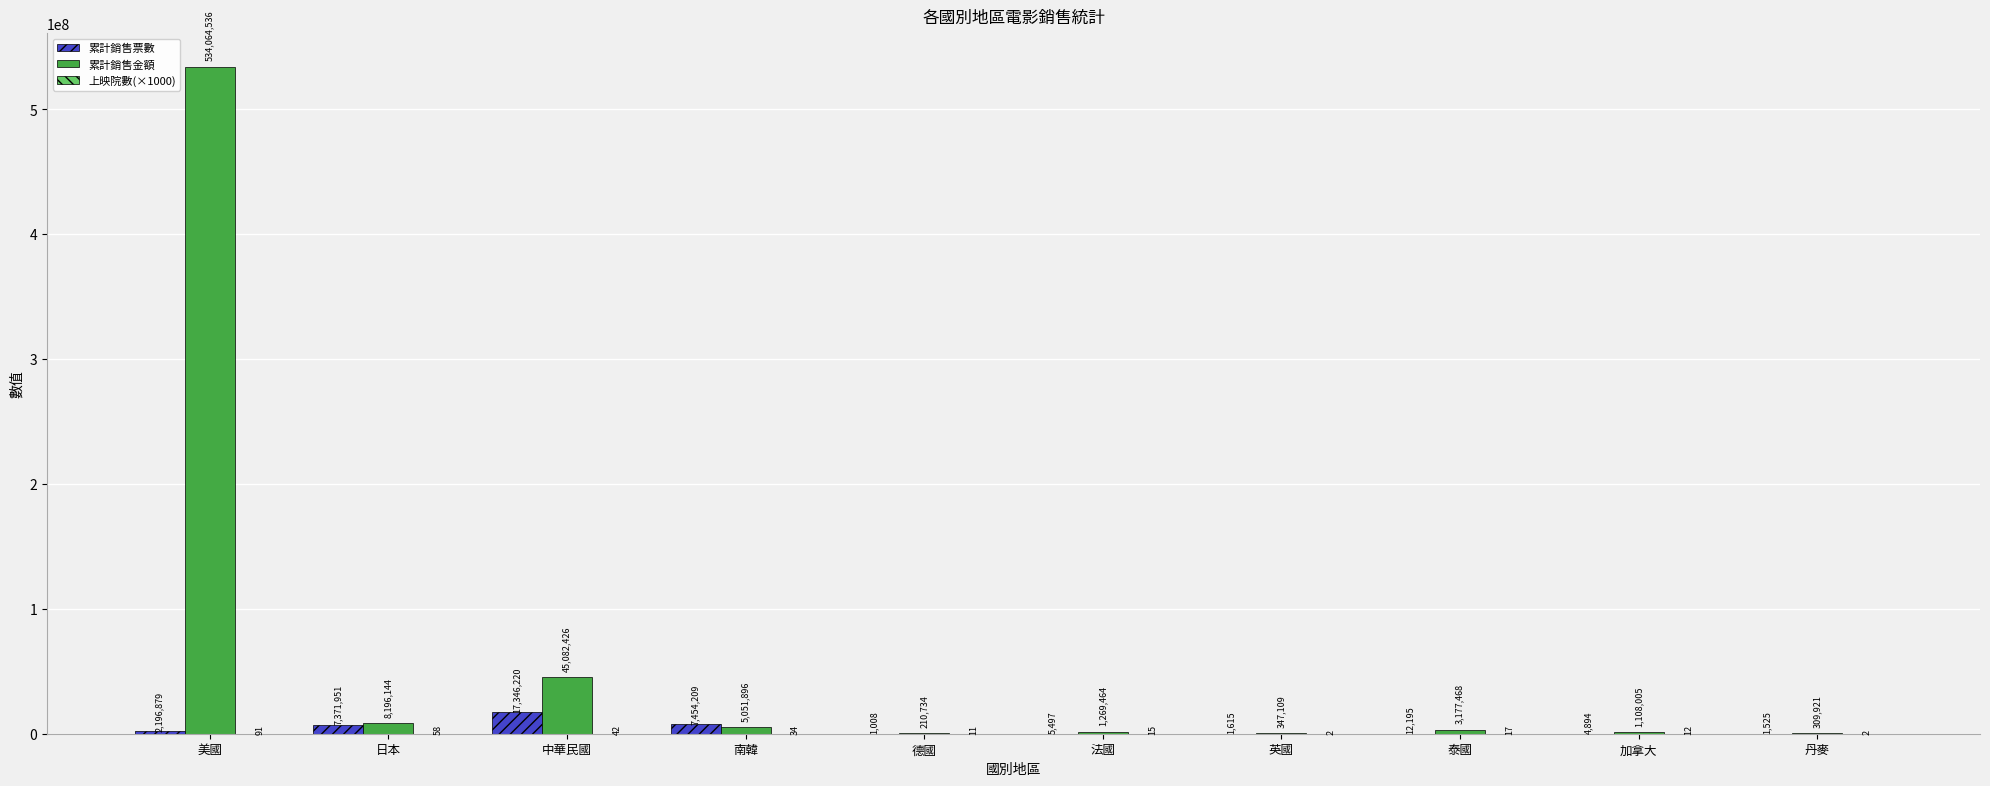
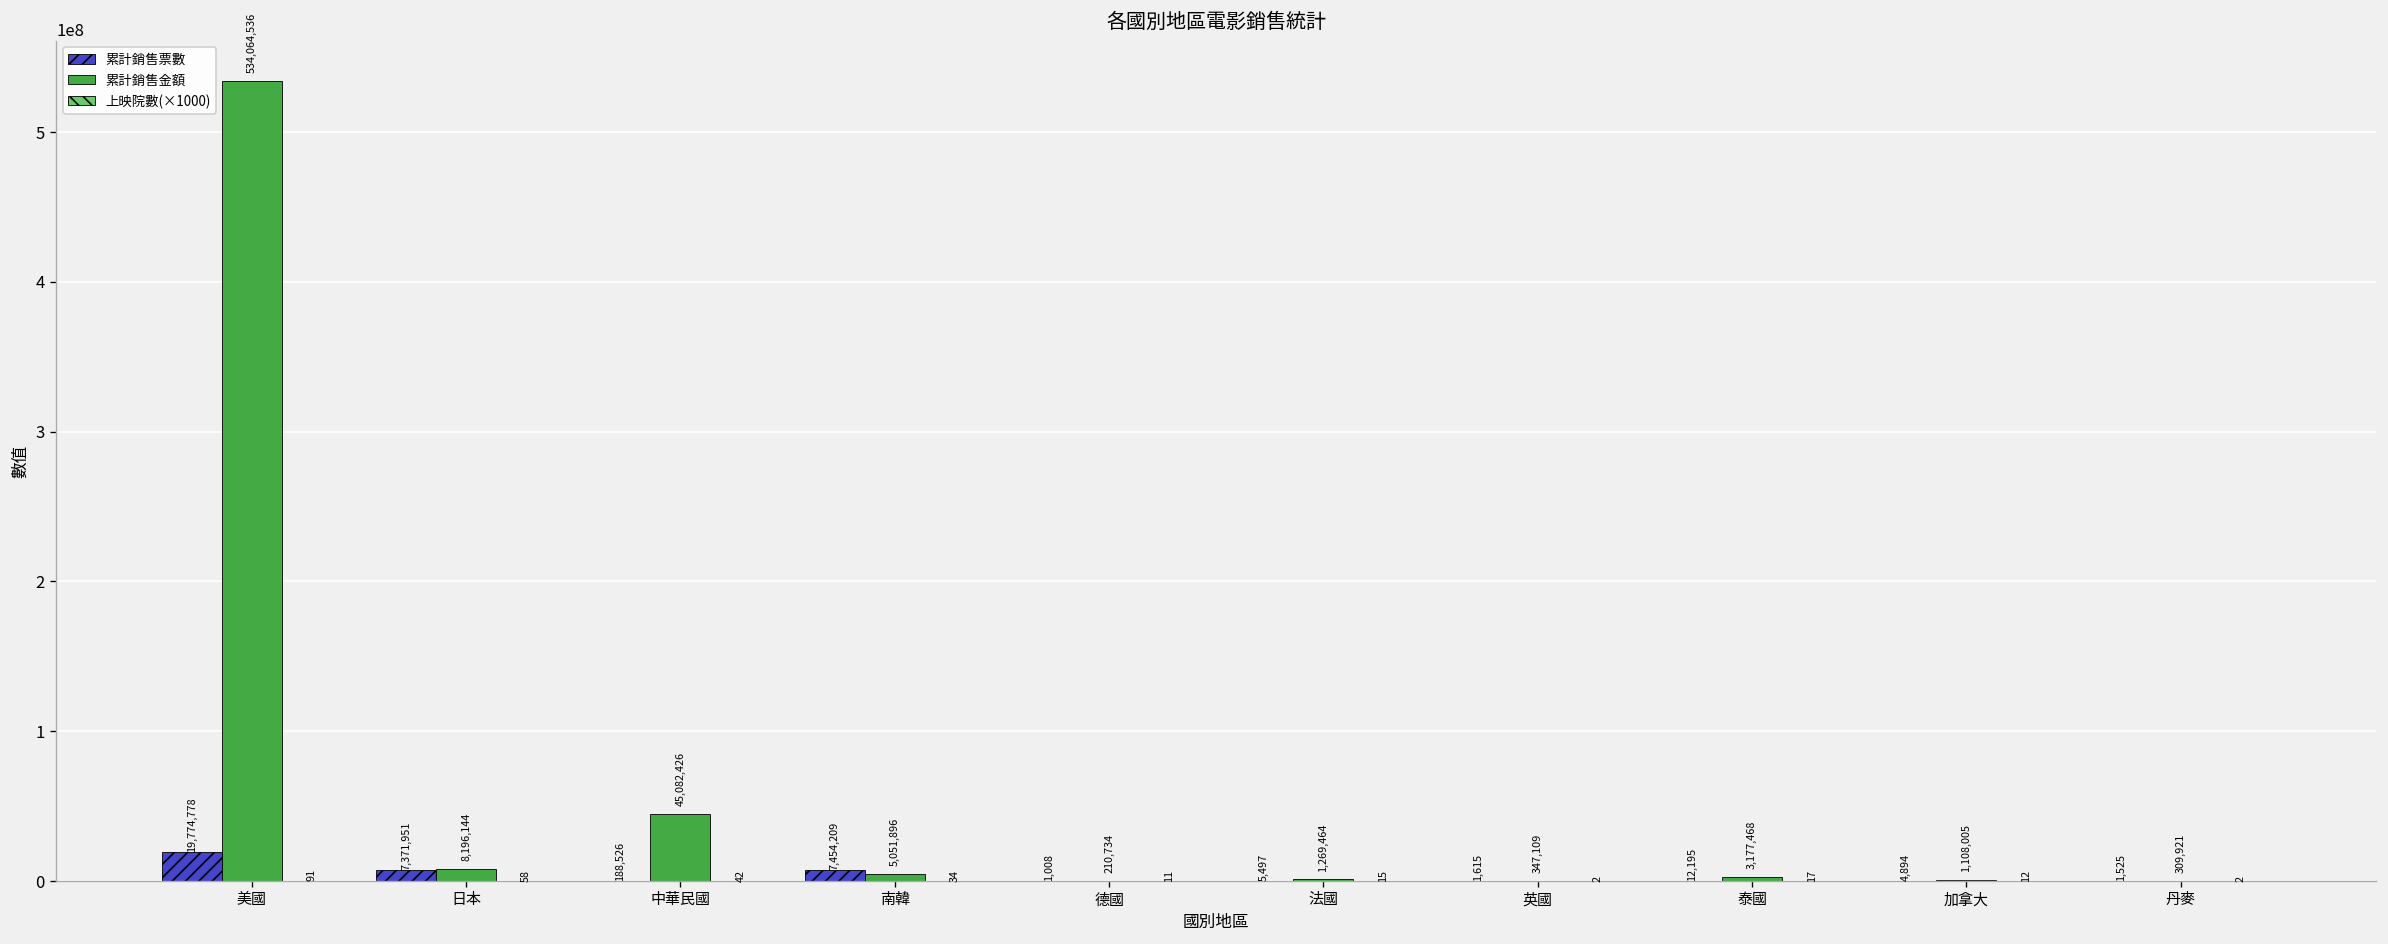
累計銷售票數, 美國: 2,196,879 -> 19,774,778
累計銷售票數, 中華民國: 17,346,220 -> 188,526
